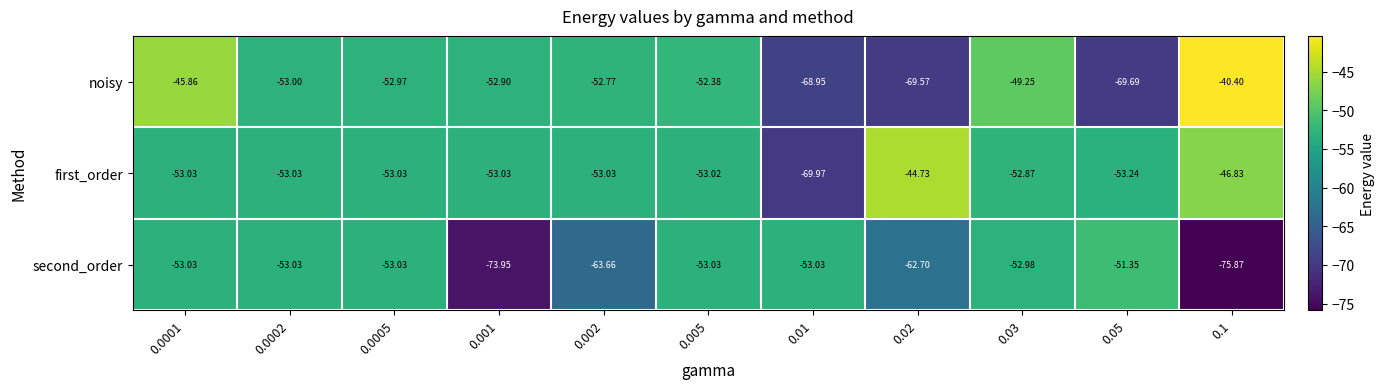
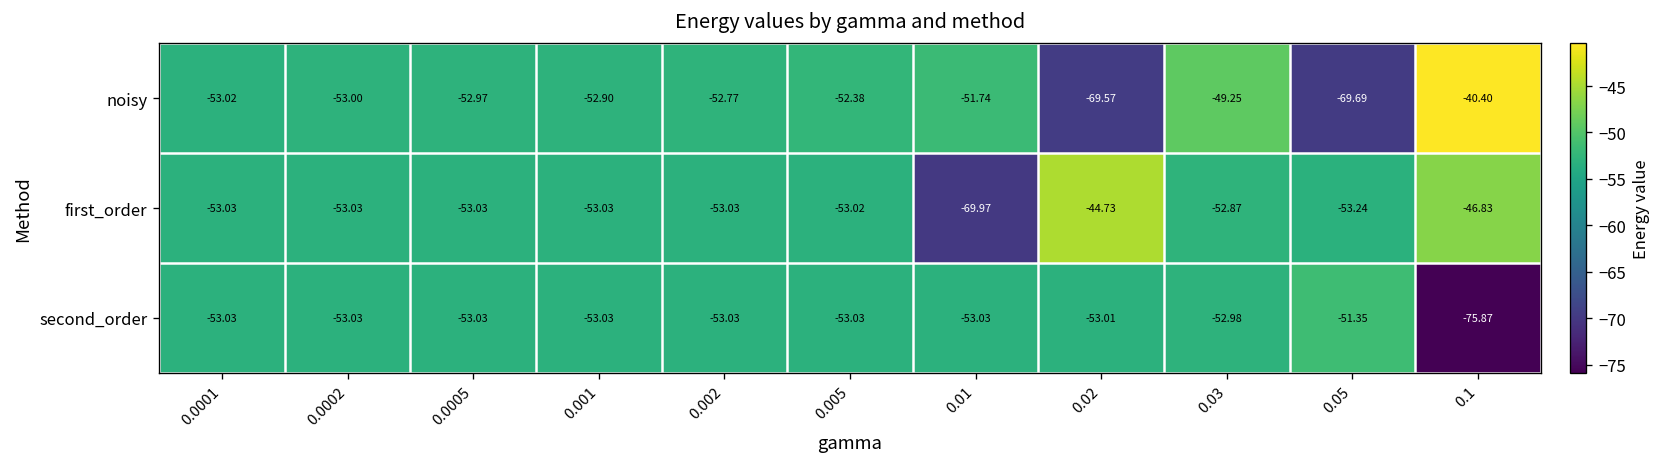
noisy, 0.0001: -45.86 -> -53.02
noisy, 0.01: -68.95 -> -51.74
second_order, 0.001: -73.95 -> -53.03
second_order, 0.002: -63.66 -> -53.03
second_order, 0.02: -62.70 -> -53.01
